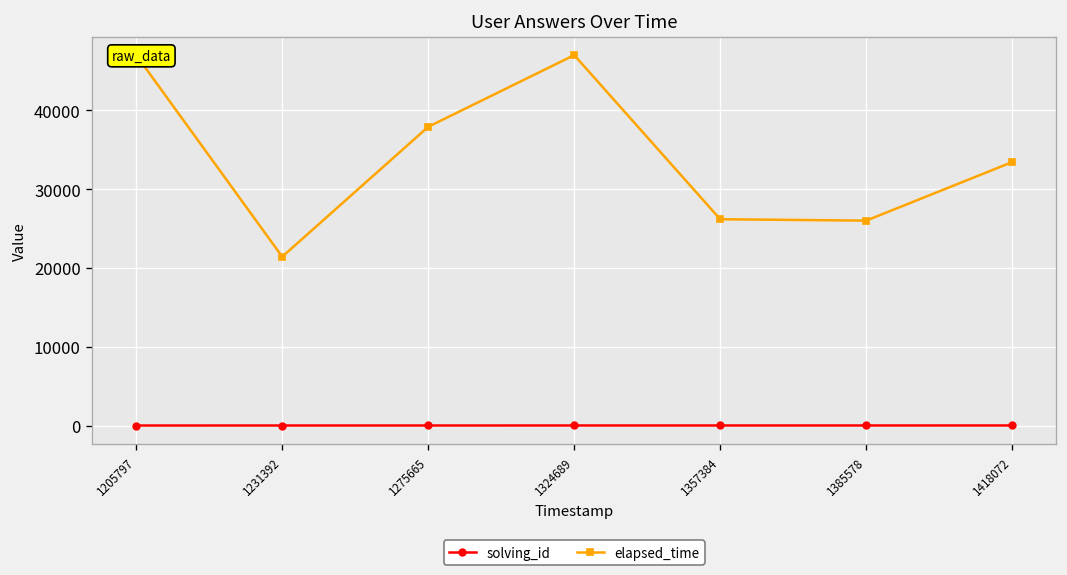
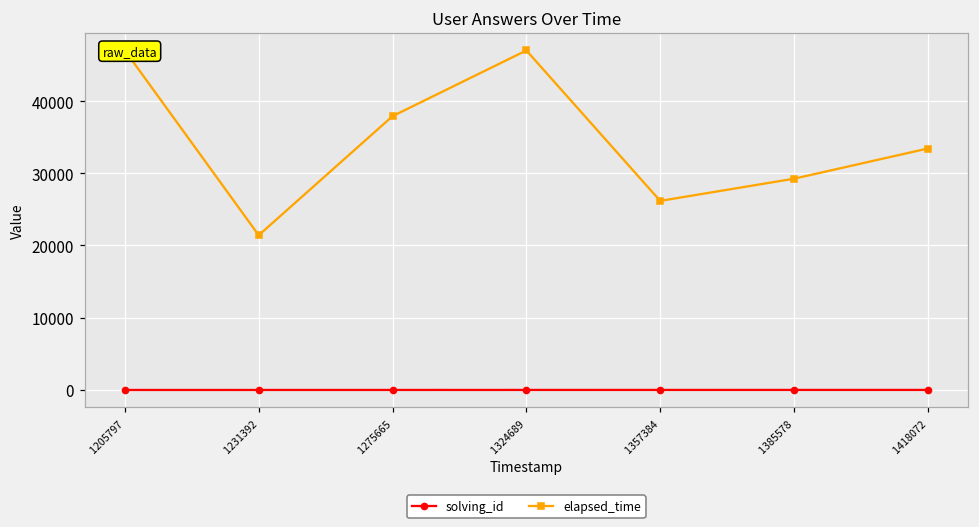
elapsed_time, 1385578: 26000 -> 29000
